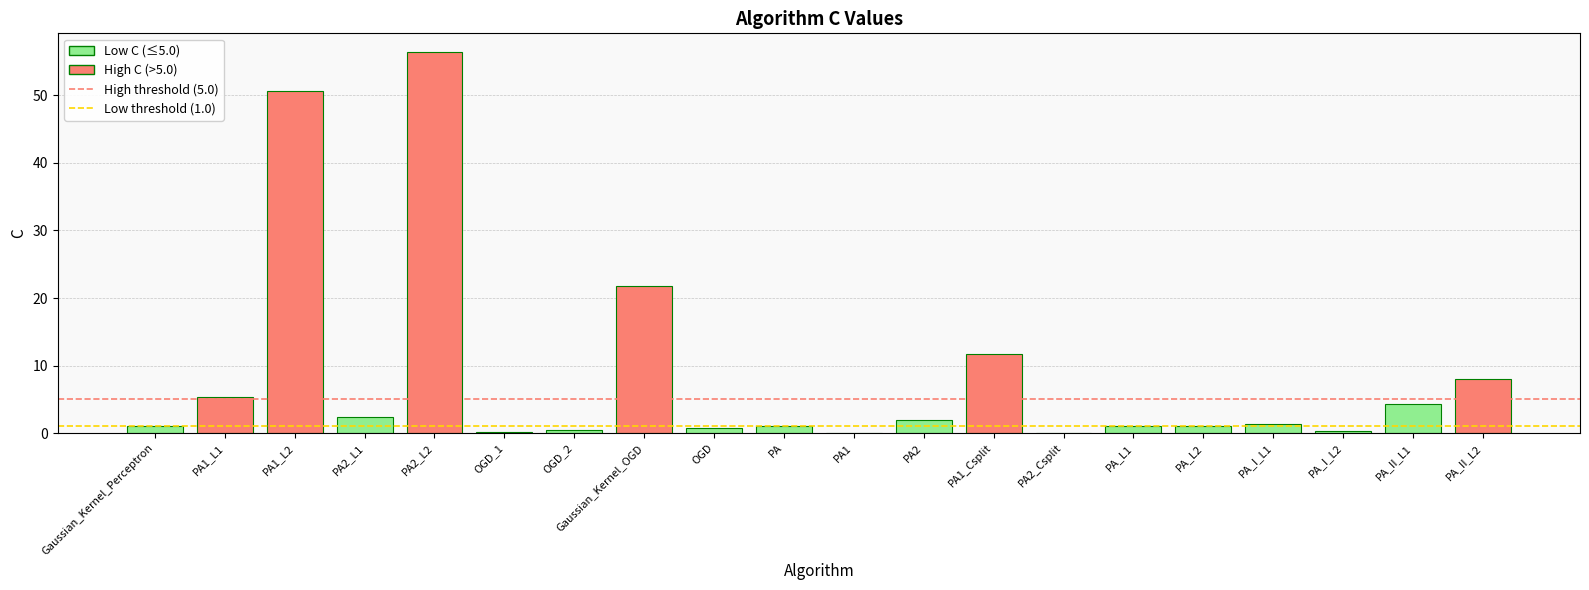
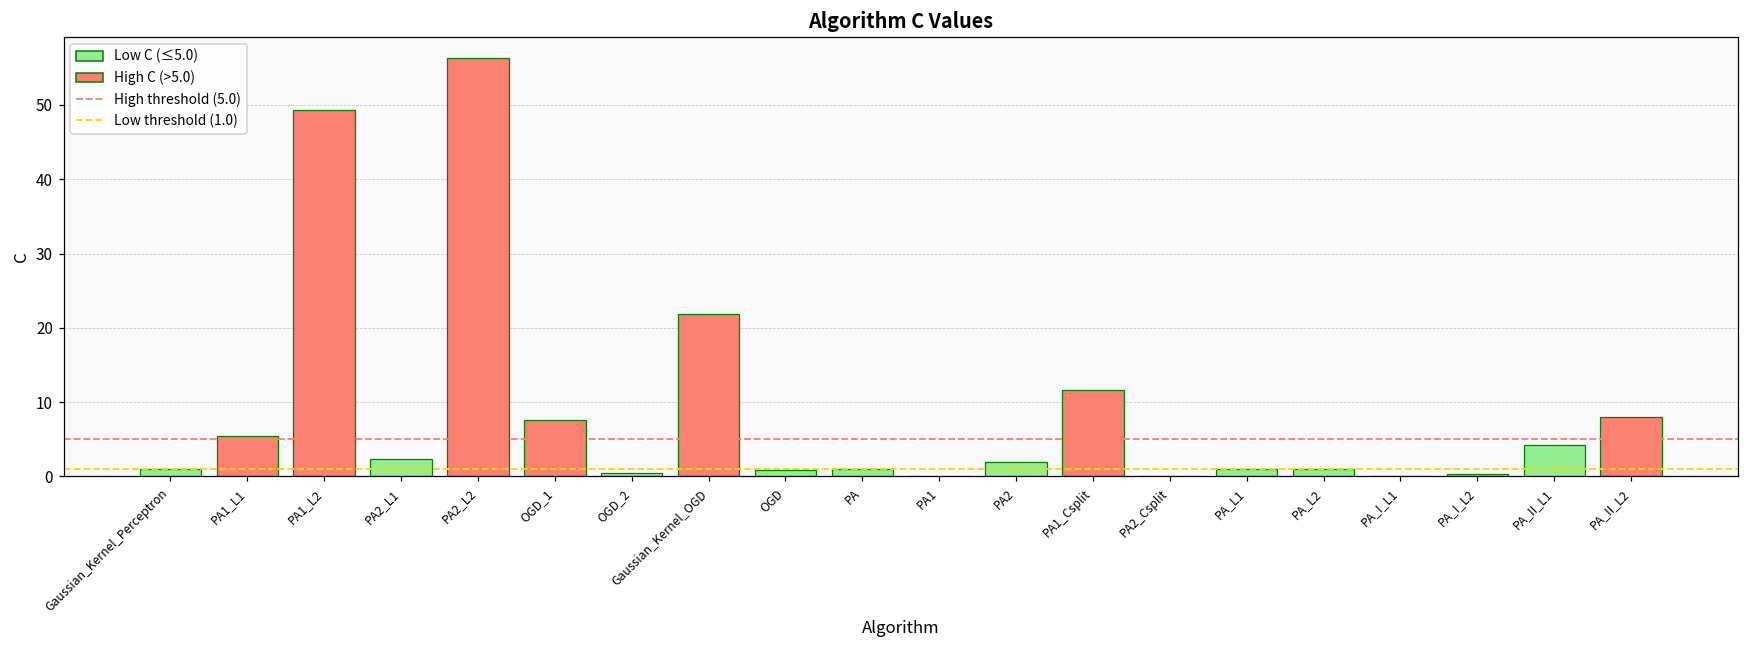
PA1_L2: 51 -> 49
OGD_1: 0 -> 8
PA_I_L1: 1 -> 0
